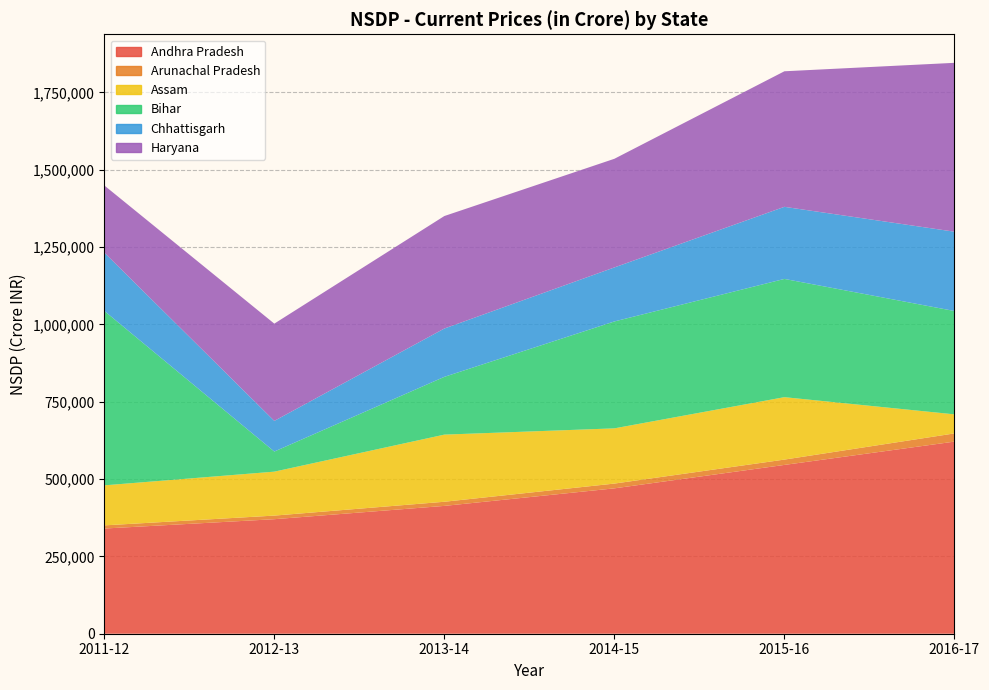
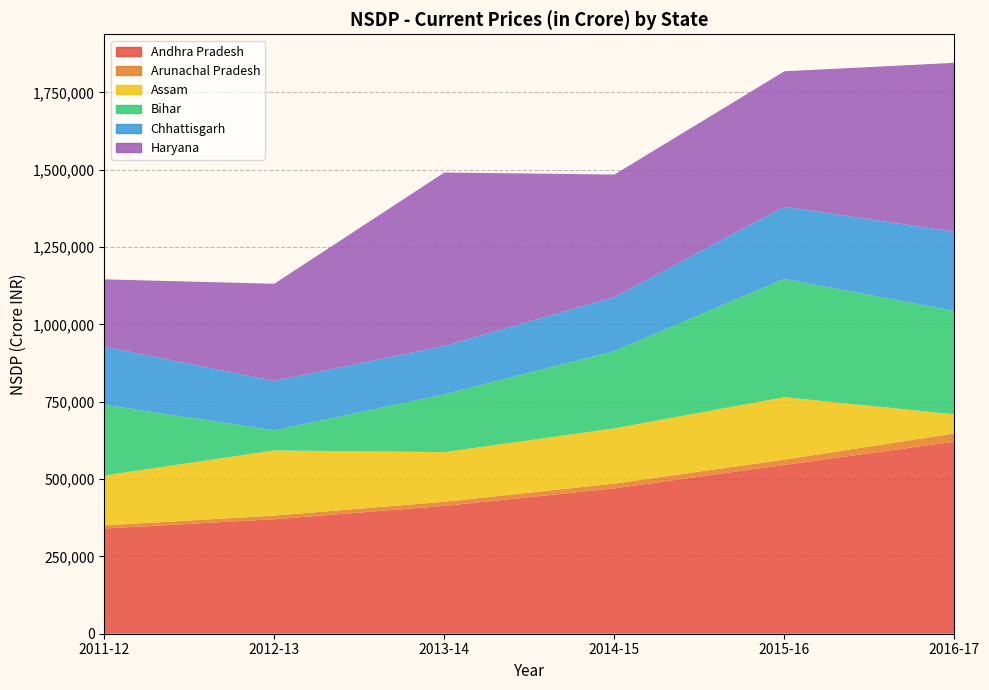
Assam, 2011-12: 130,000 -> 160,000
Bihar, 2011-12: 560,000 -> 230,000
Assam, 2012-13: 140,000 -> 210,000
Chhattisgarh, 2012-13: 100,000 -> 160,000
Assam, 2013-14: 220,000 -> 160,000
Haryana, 2013-14: 360,000 -> 560,000
Bihar, 2014-15: 350,000 -> 250,000
Haryana, 2014-15: 350,000 -> 400,000
